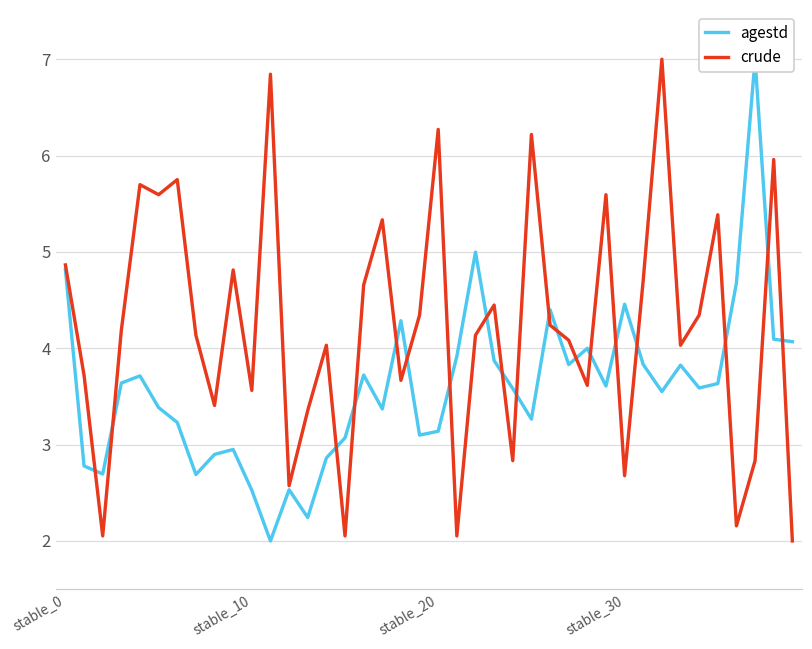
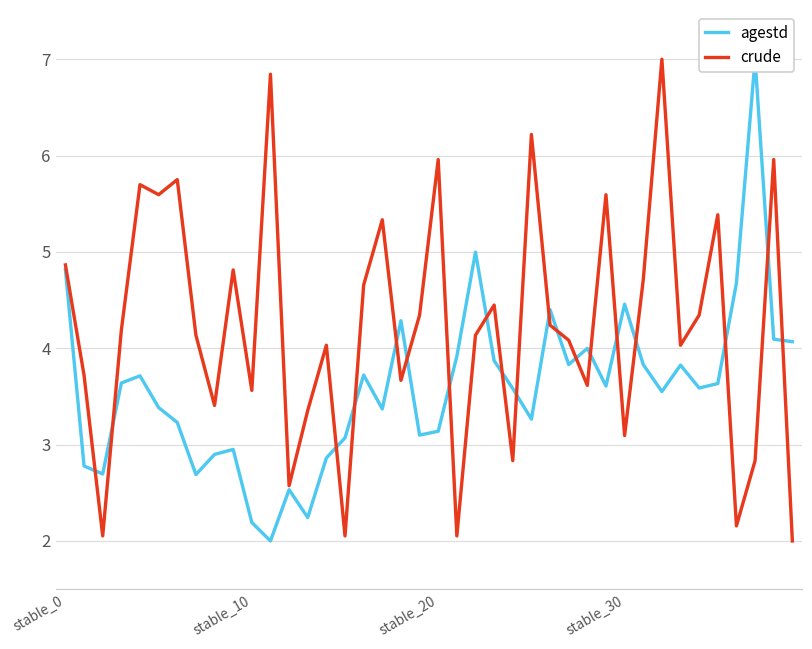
agestd, stable_10: 2.5 -> 2.2
crude, stable_20: 6.3 -> 6.0
crude, stable_30: 2.7 -> 3.1
